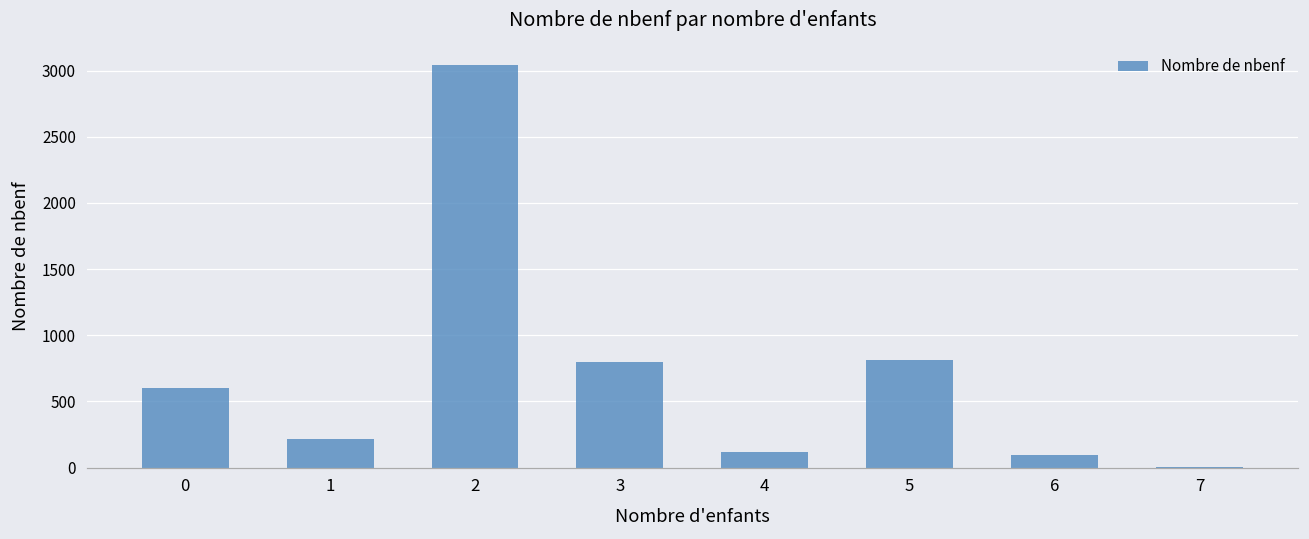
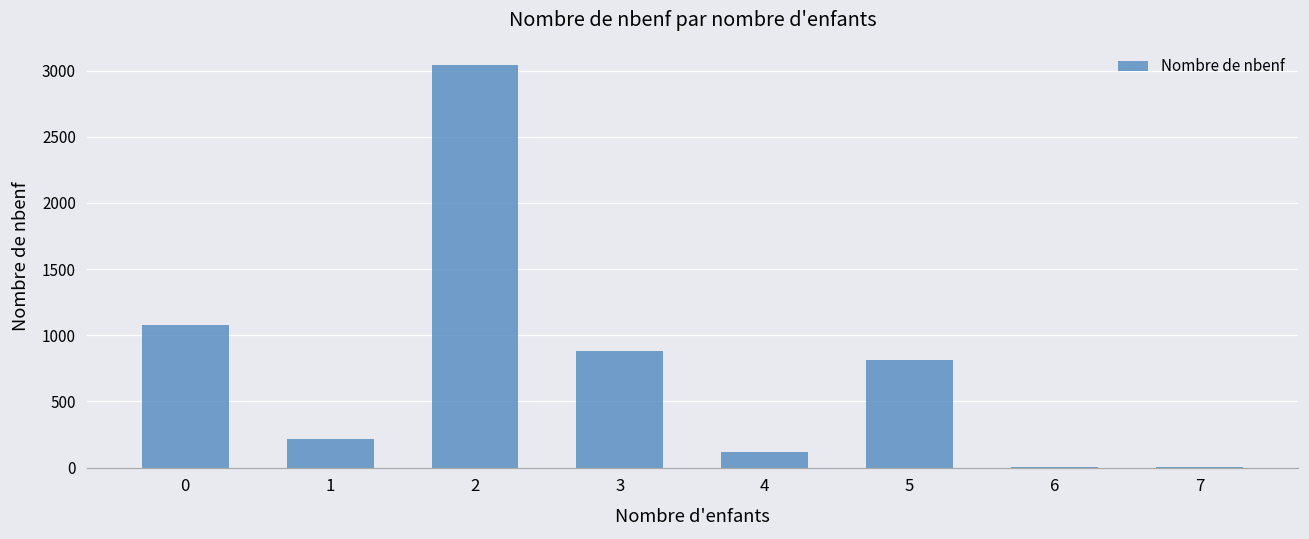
0: 600 -> 1080
3: 800 -> 880
6: 90 -> 10
